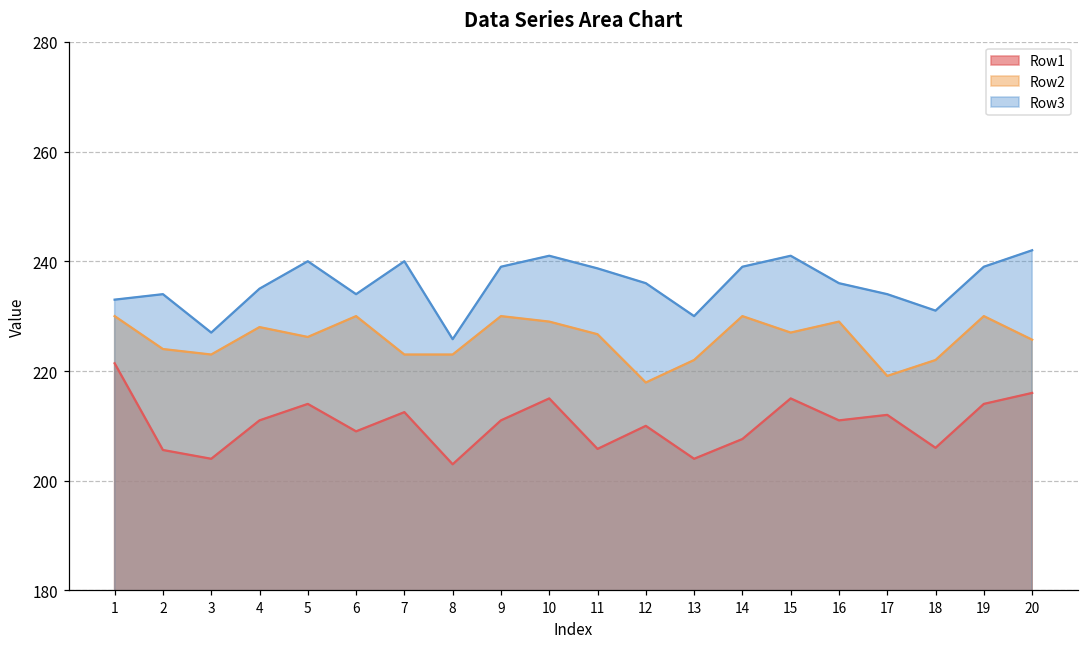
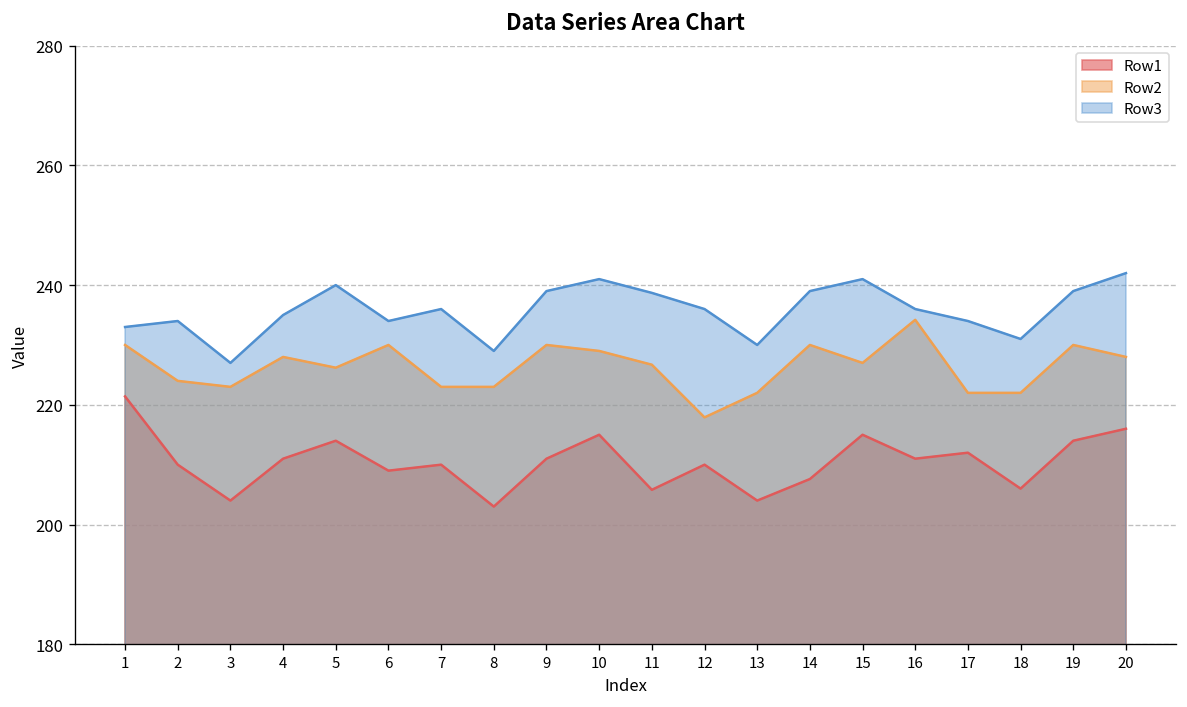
Row1, 2: 206 -> 210
Row1, 7: 213 -> 210
Row3, 7: 240 -> 236
Row3, 8: 226 -> 229
Row2, 16: 229 -> 234
Row2, 17: 219 -> 222
Row2, 20: 226 -> 228
